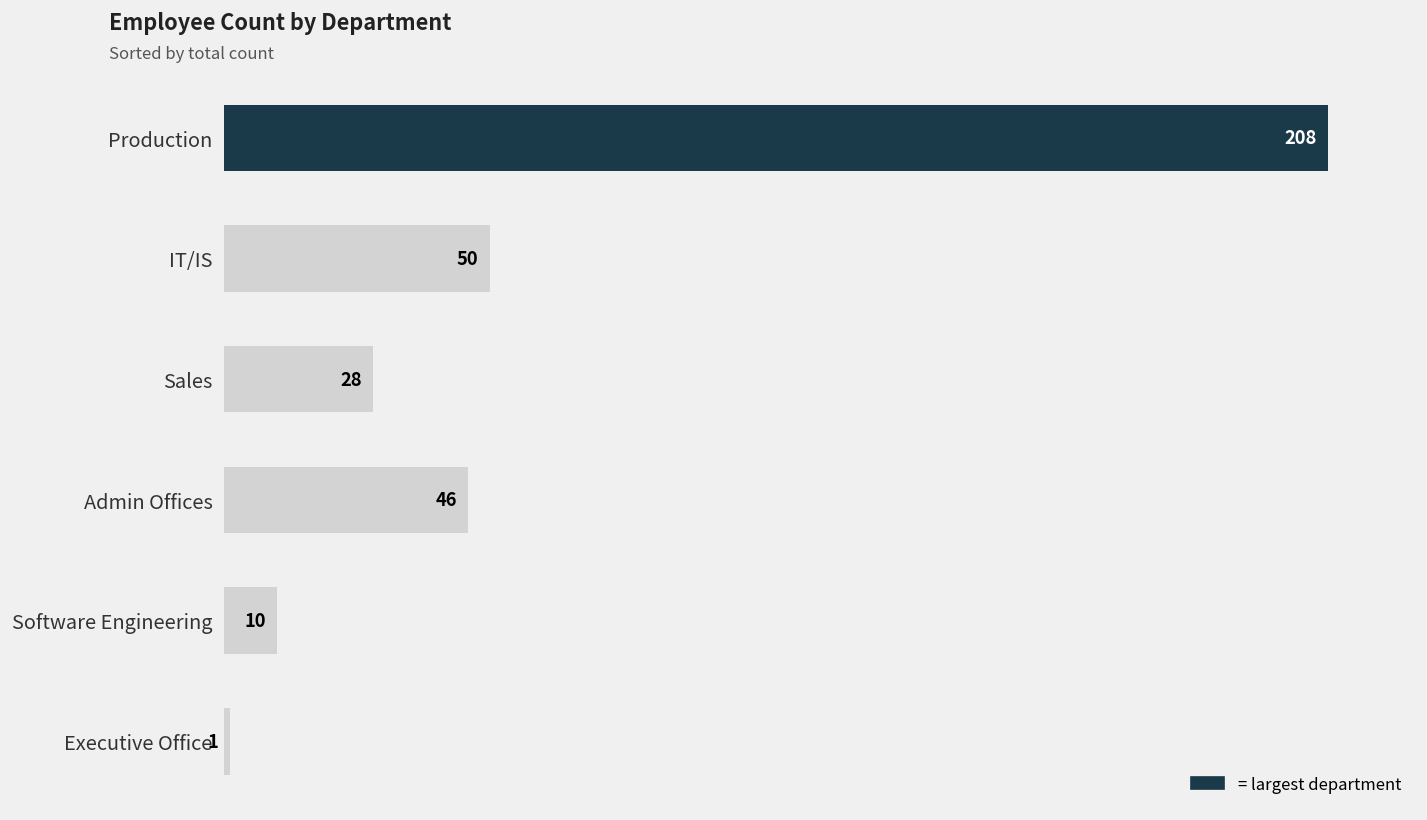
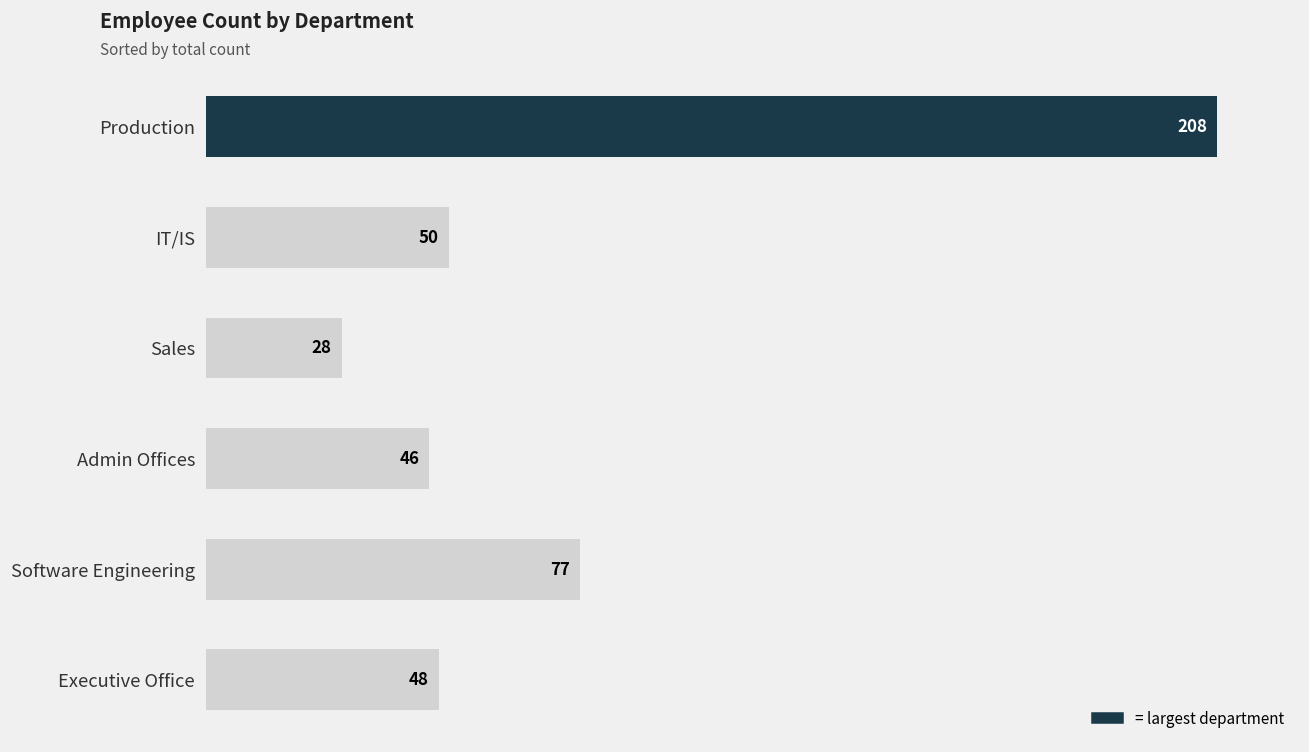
Software Engineering: 10 -> 77
Executive Office: 1 -> 48
